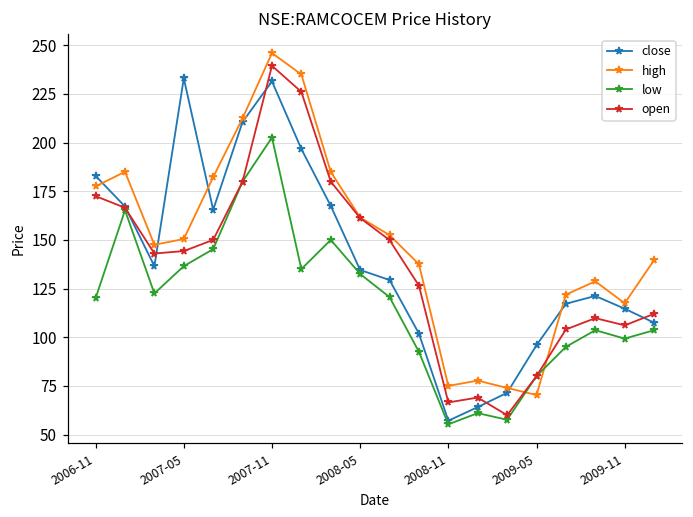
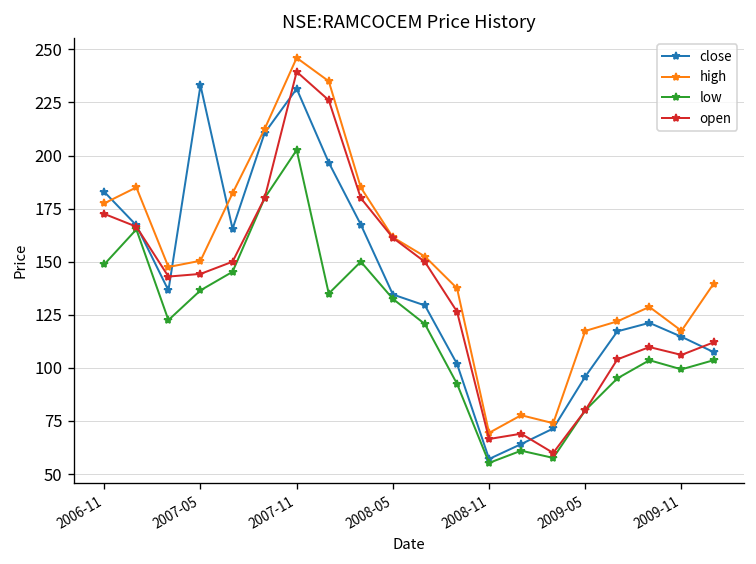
low, 2006-11: 120 -> 149
high, 2008-11: 75 -> 69
high, 2009-05: 70 -> 117
